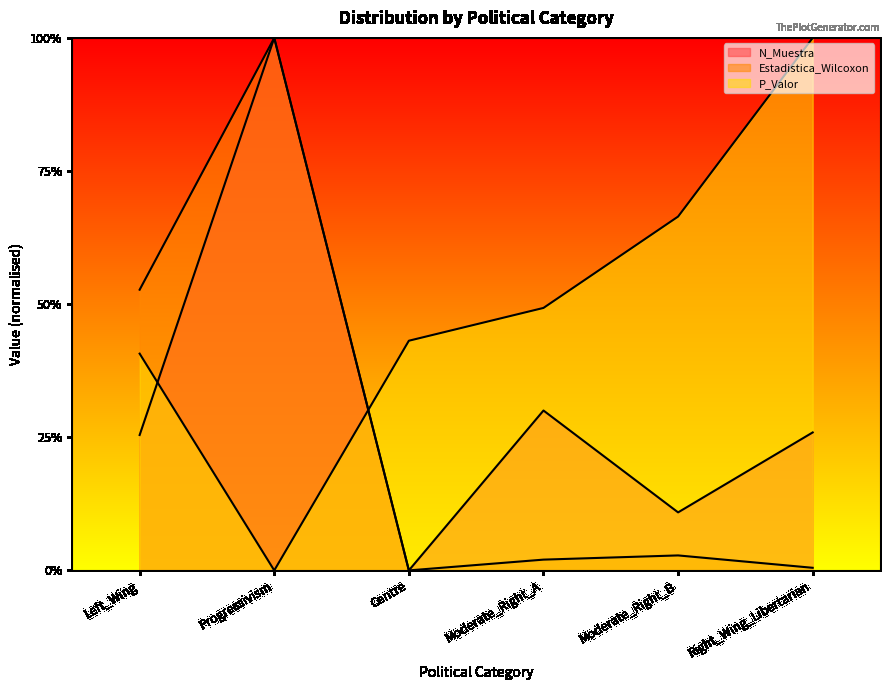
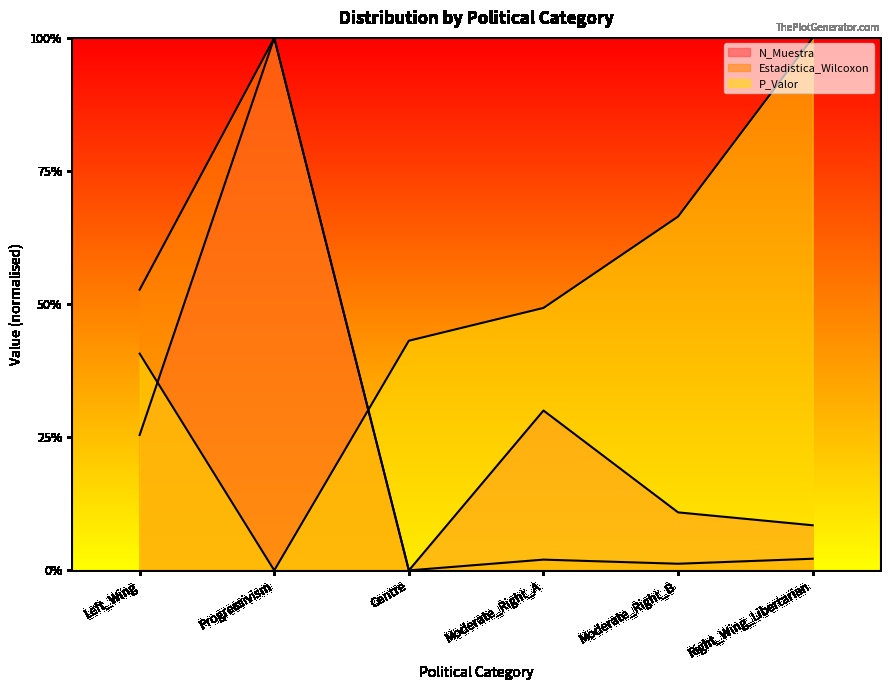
Estadistica_Wilcoxon, Moderate_Right_B: 3% -> 1%
N_Muestra, Right_Wing_Libertarian: 26% -> 8%
Estadistica_Wilcoxon, Right_Wing_Libertarian: 0% -> 2%
